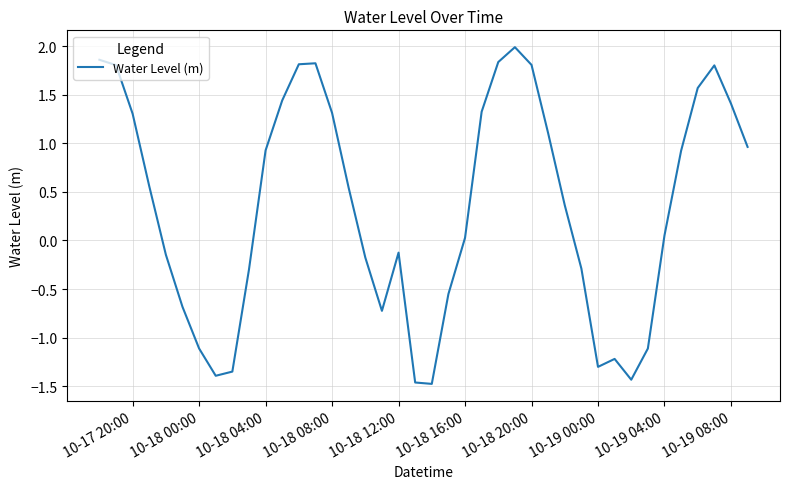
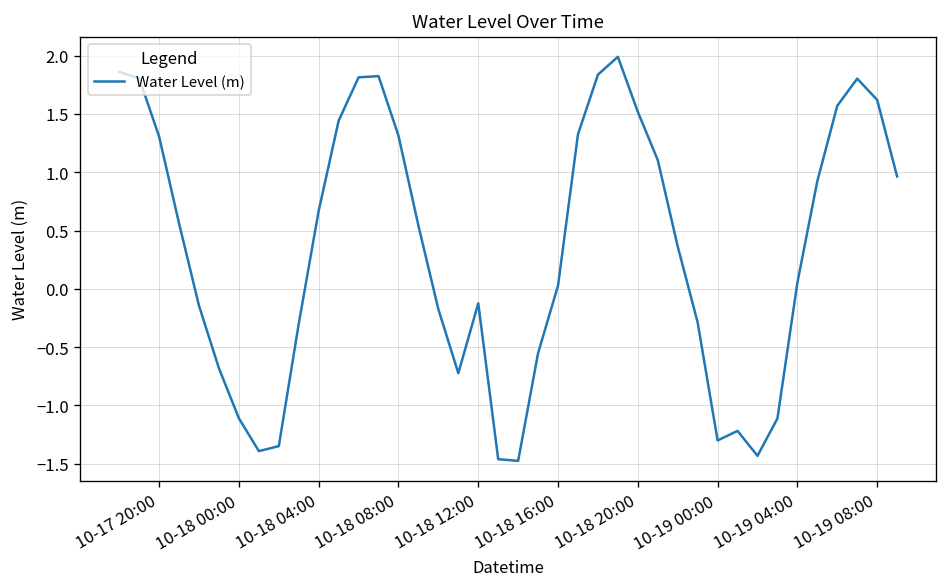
10-18 04:00: 0.9 -> 0.7
10-18 20:00: 1.8 -> 1.5
10-19 08:00: 1.4 -> 1.6
